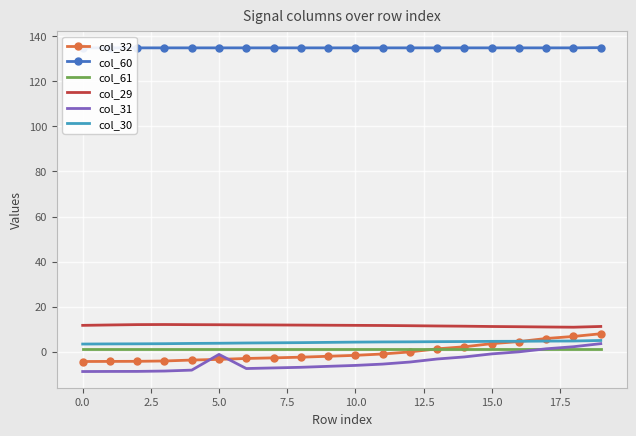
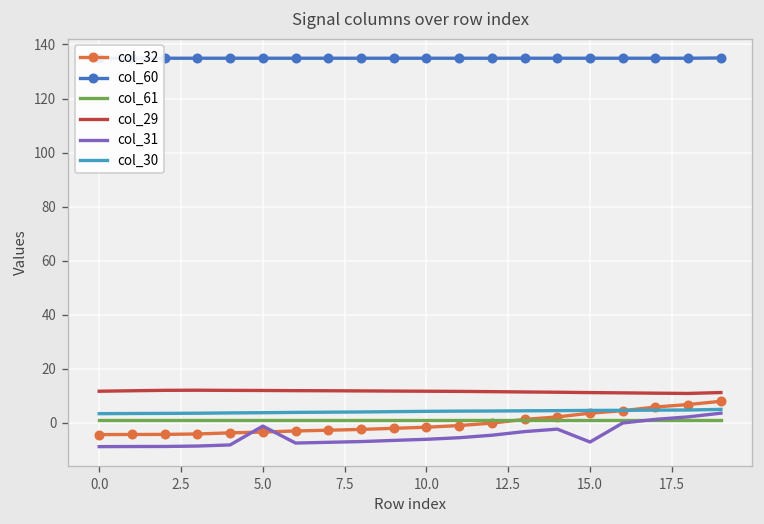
col_31, 15.0: -1 -> -7
